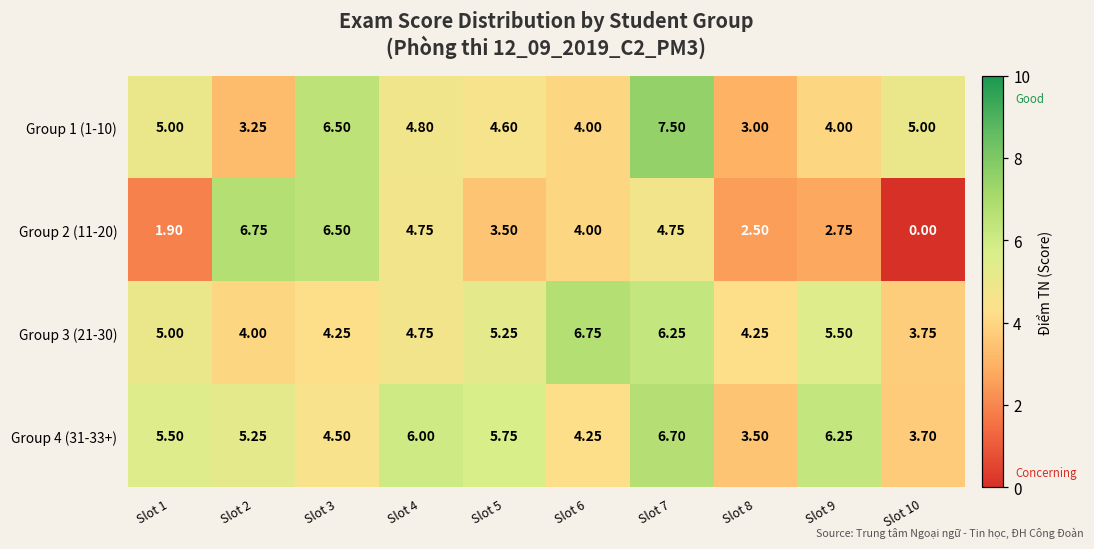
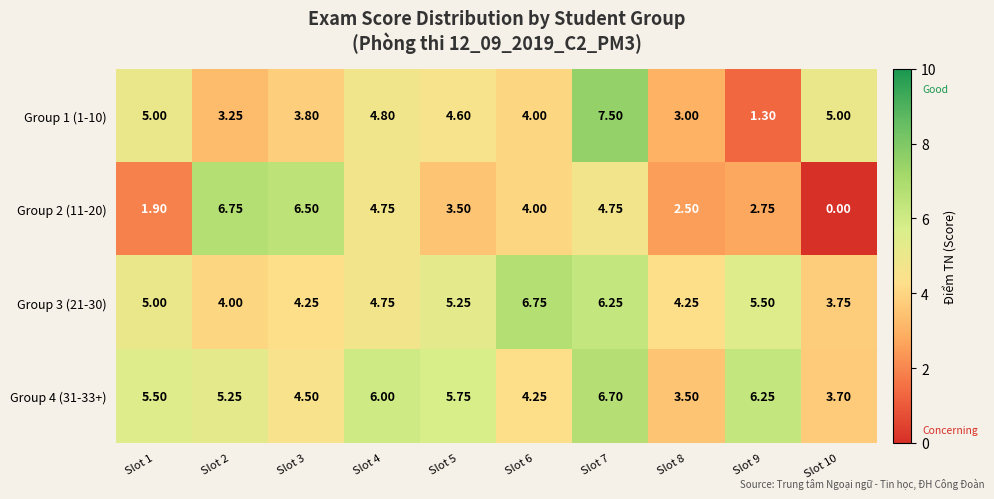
Group 1 (1-10), Slot 3: 6.50 -> 3.80
Group 1 (1-10), Slot 9: 4.00 -> 1.30
